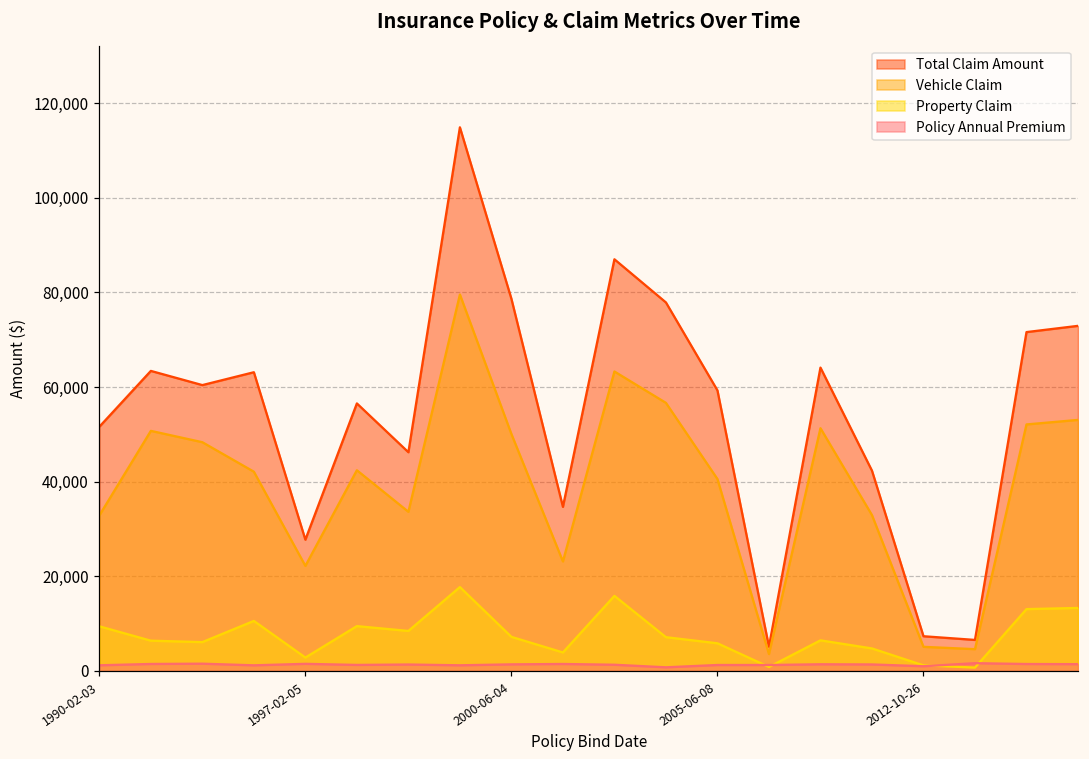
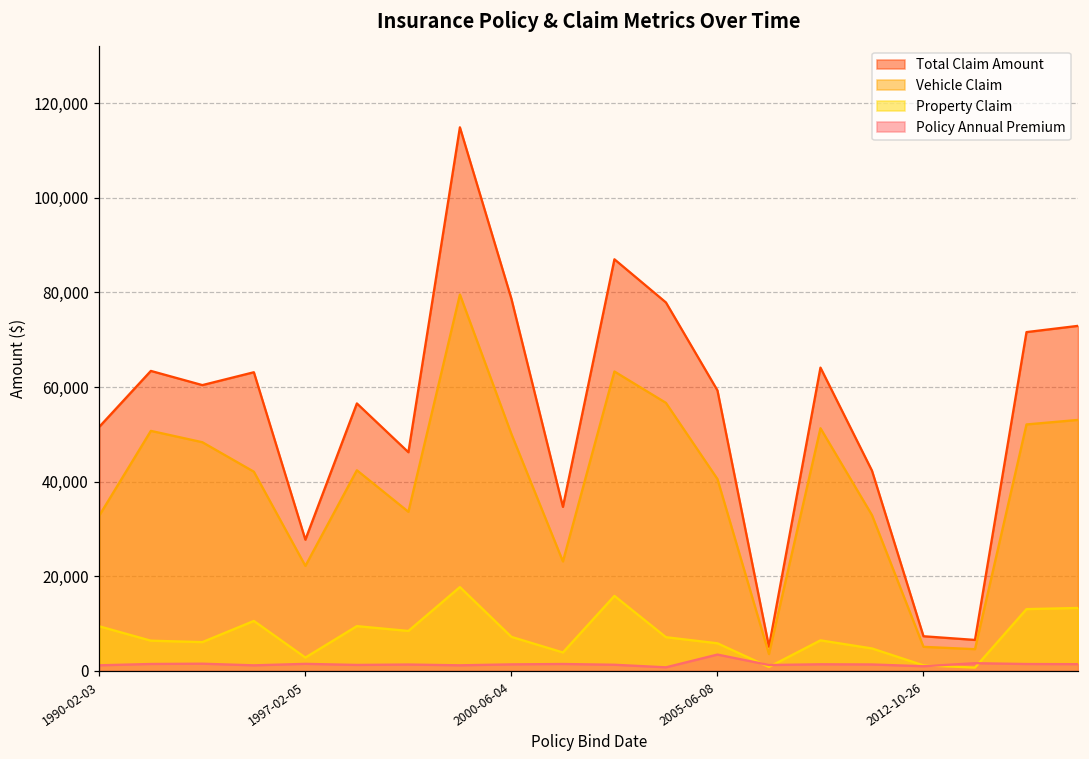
Policy Annual Premium, 2005-06-08: 1,000 -> 3,000
